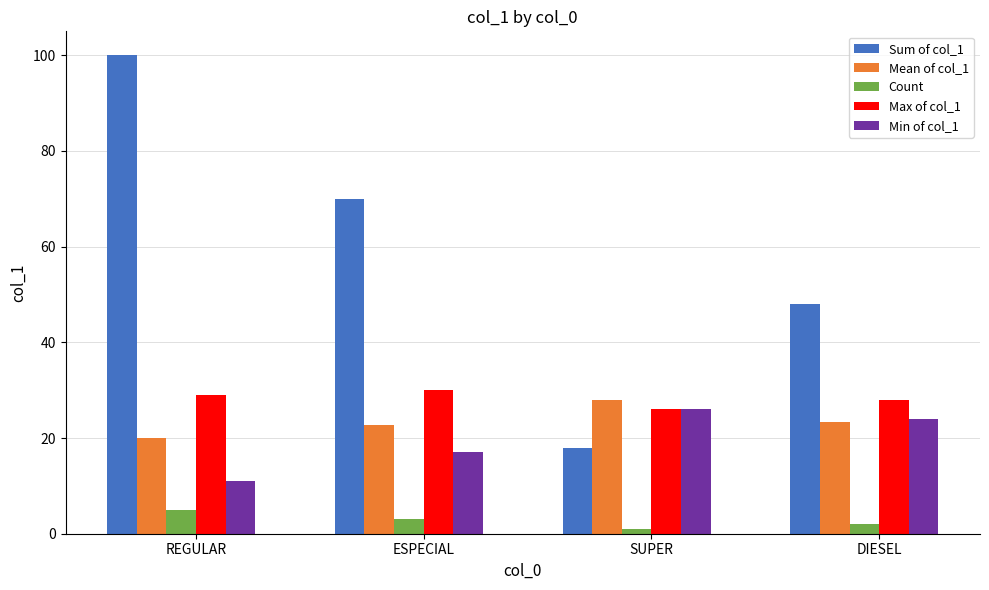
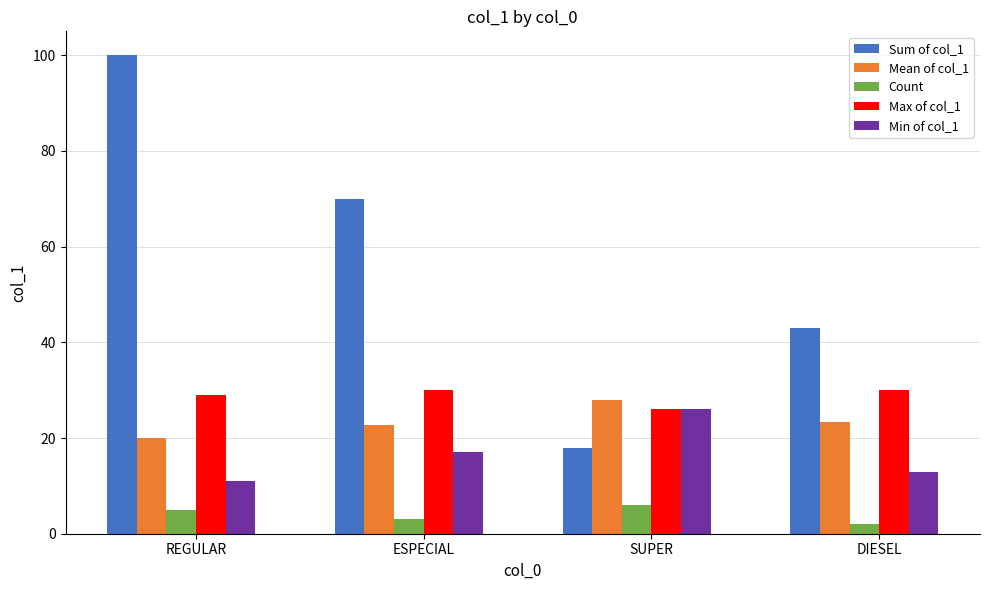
Count, SUPER: 1 -> 6
Sum of col_1, DIESEL: 48 -> 43
Max of col_1, DIESEL: 28 -> 30
Min of col_1, DIESEL: 24 -> 13
